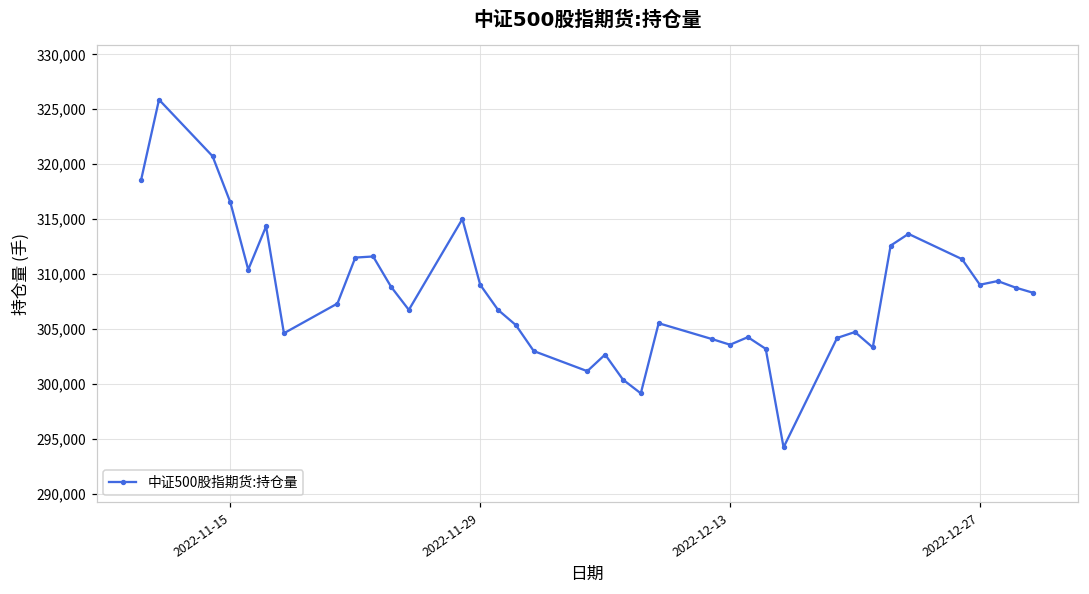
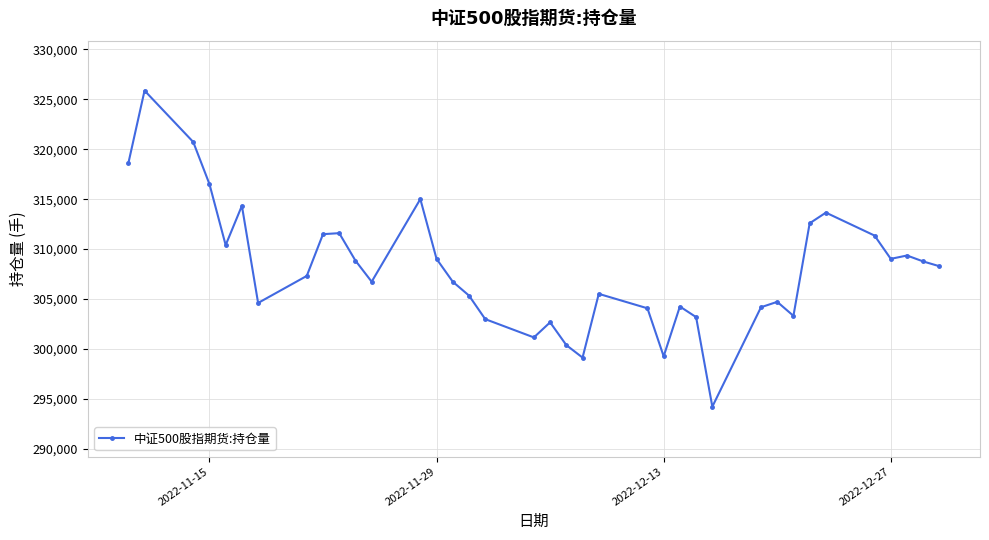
2022-12-13: 304,000 -> 299,000
